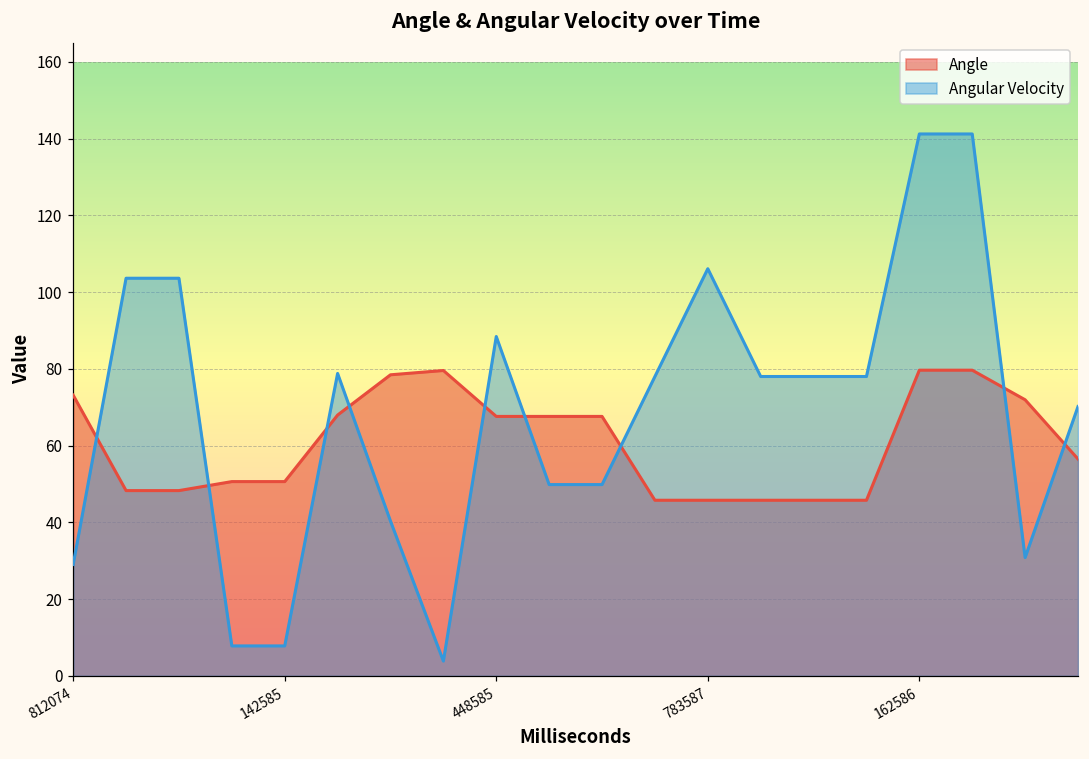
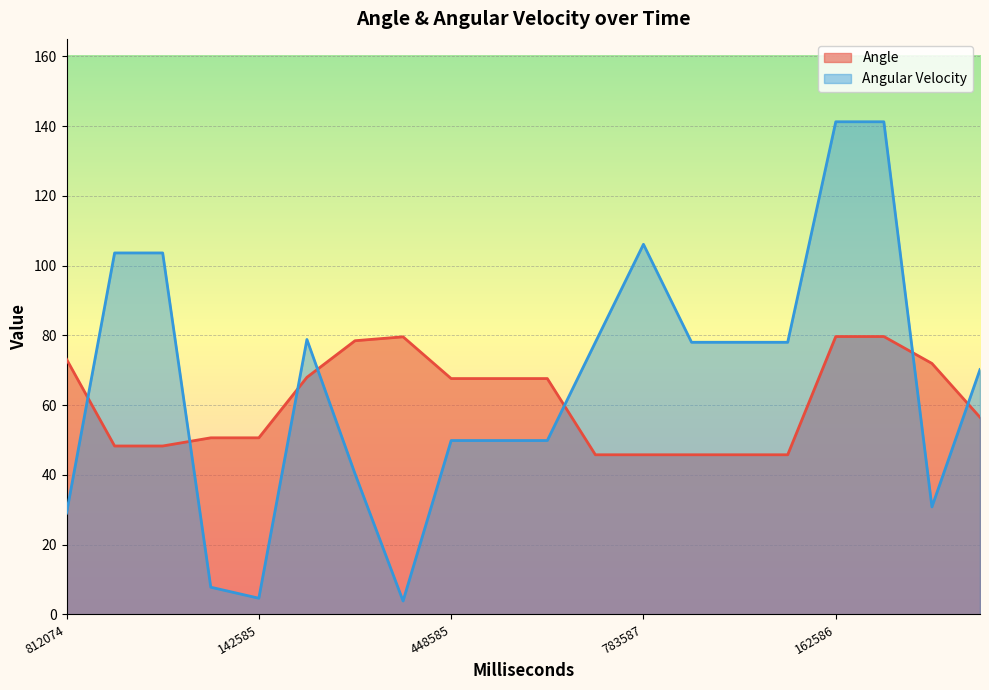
Angular Velocity, 142585: 8 -> 5
Angular Velocity, 448585: 88 -> 50
